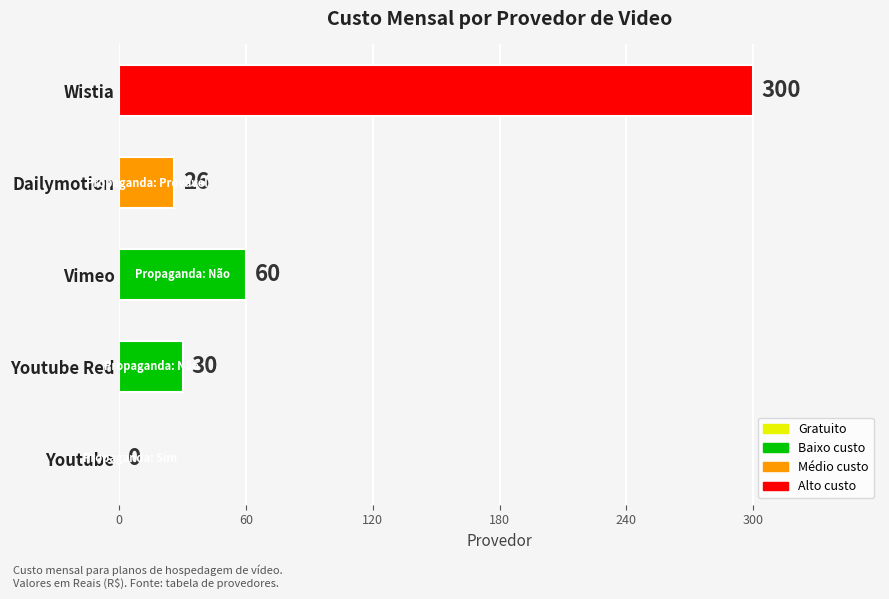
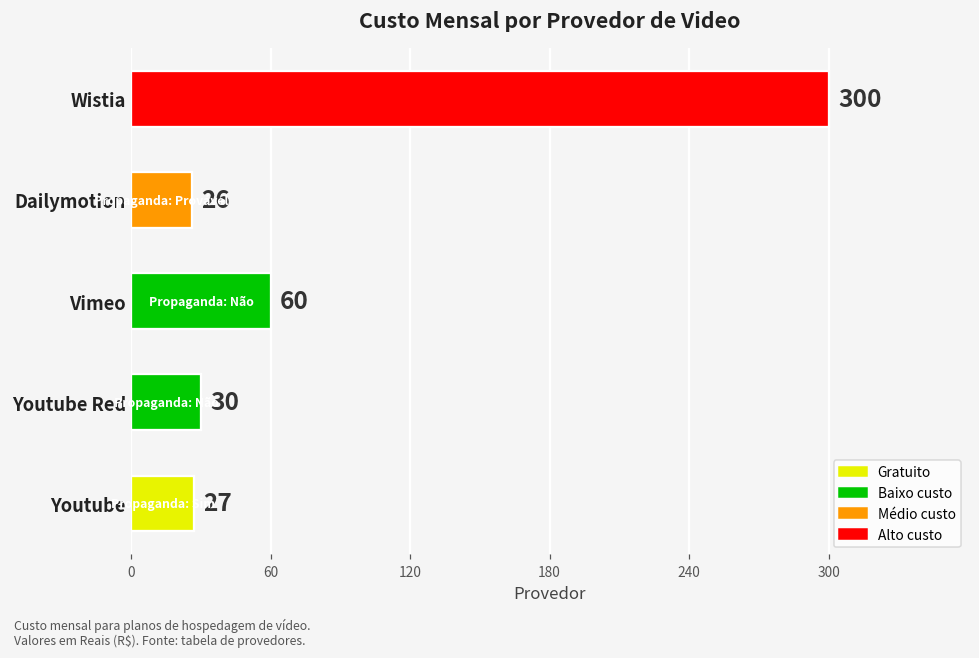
Youtube: 0 -> 27
